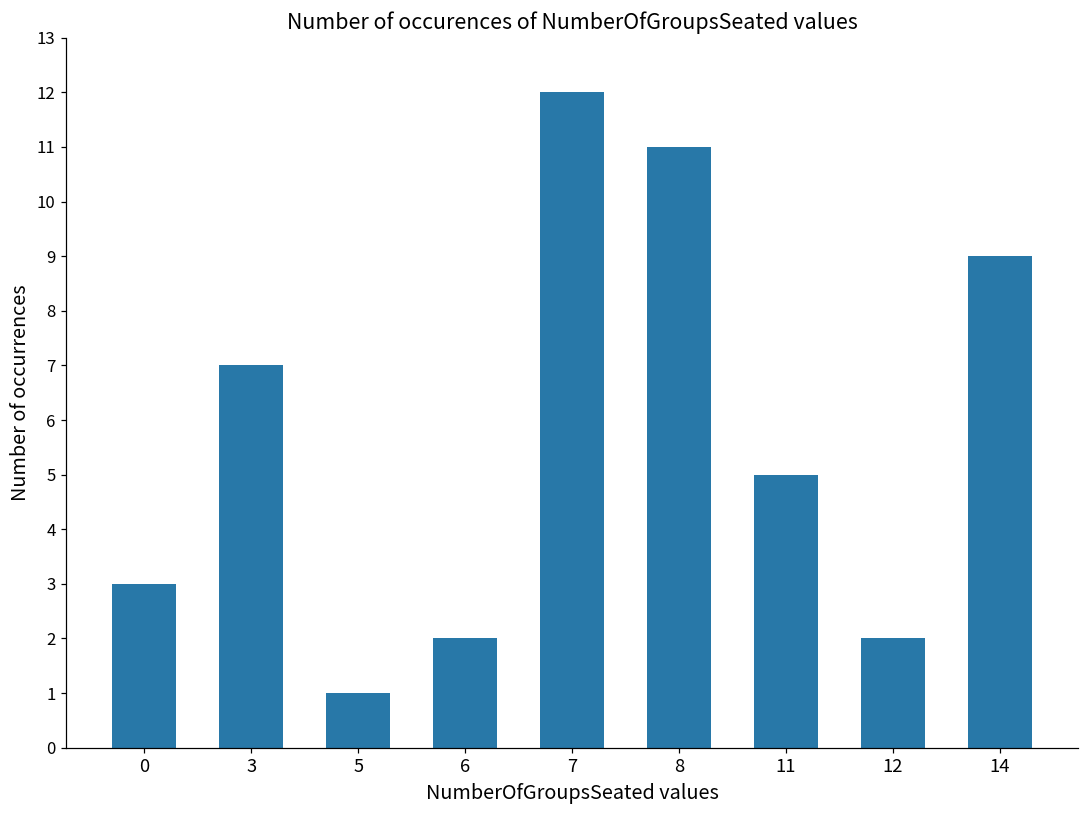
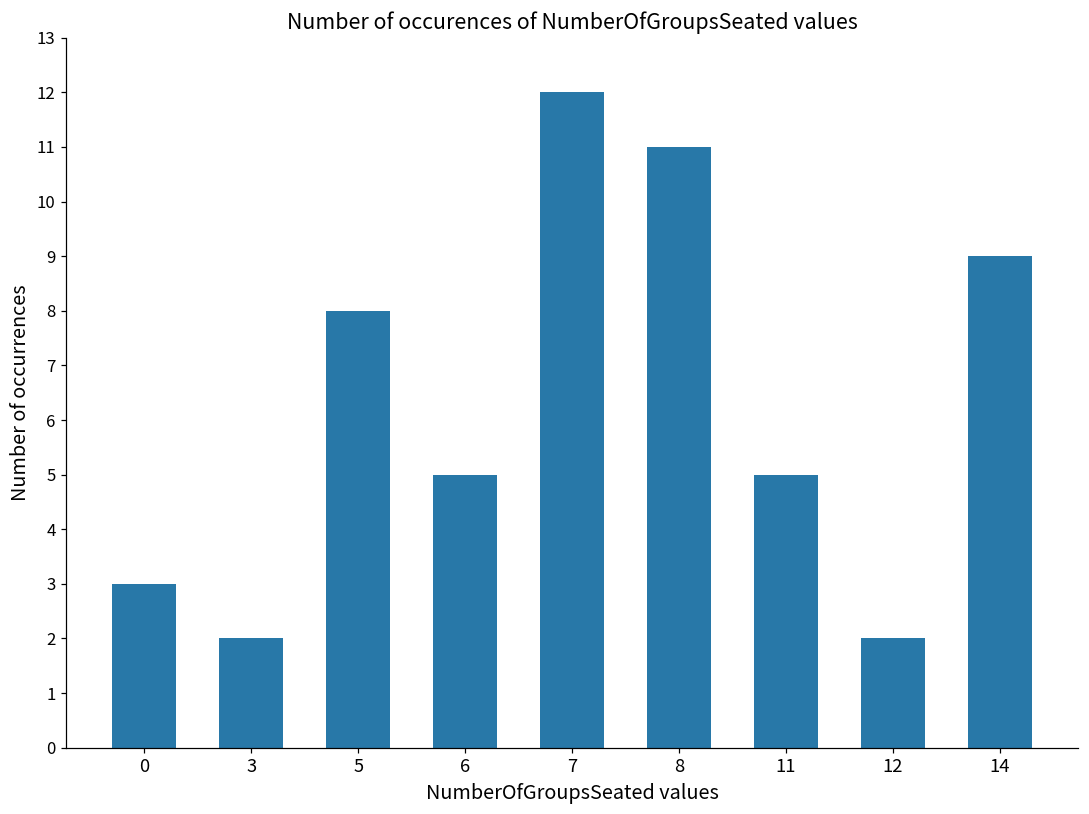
3: 7 -> 2
5: 1 -> 8
6: 2 -> 5
